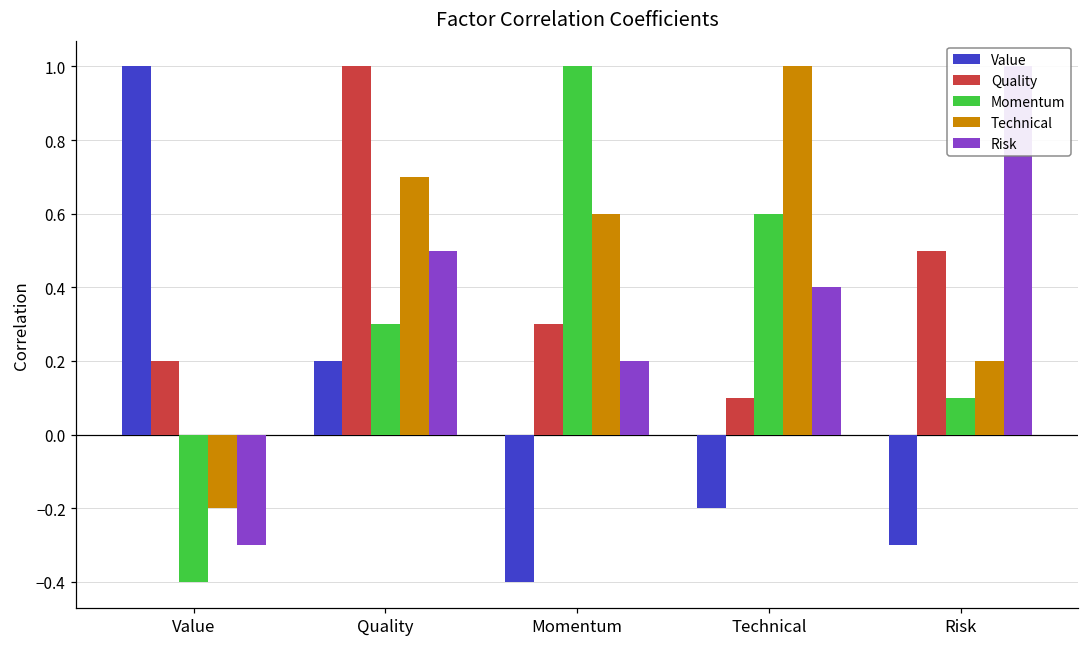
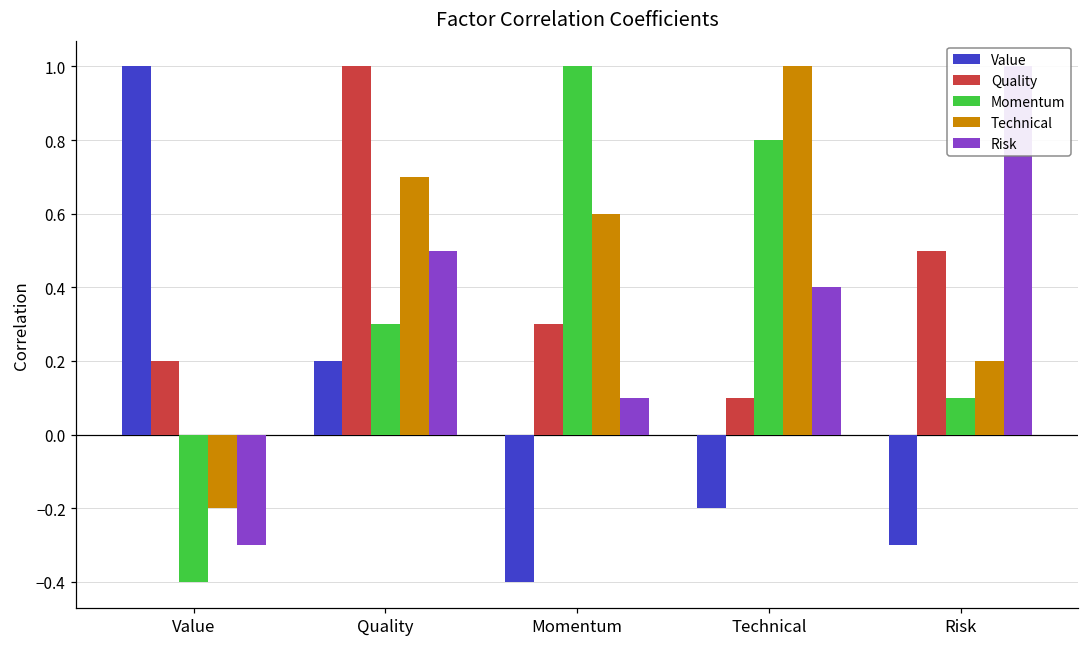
Risk, Momentum: 0.2 -> 0.1
Momentum, Technical: 0.6 -> 0.8
